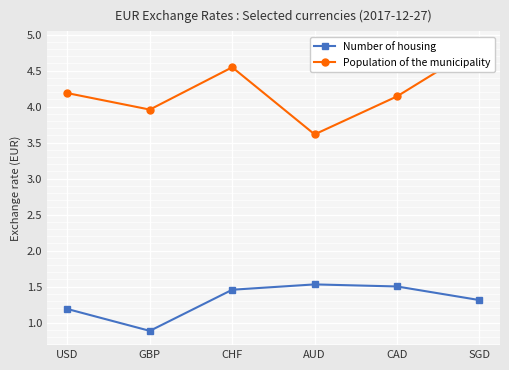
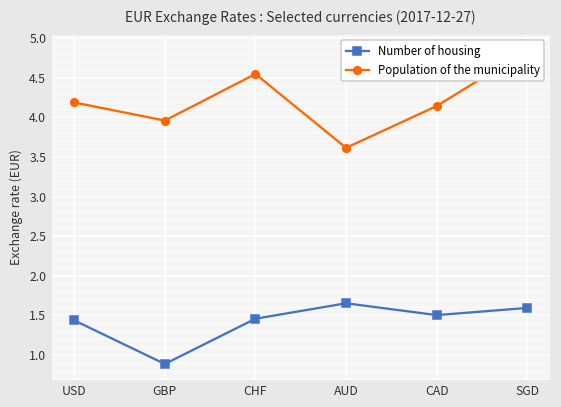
Number of housing, USD: 1.2 -> 1.4
Number of housing, AUD: 1.5 -> 1.7
Number of housing, SGD: 1.3 -> 1.6
